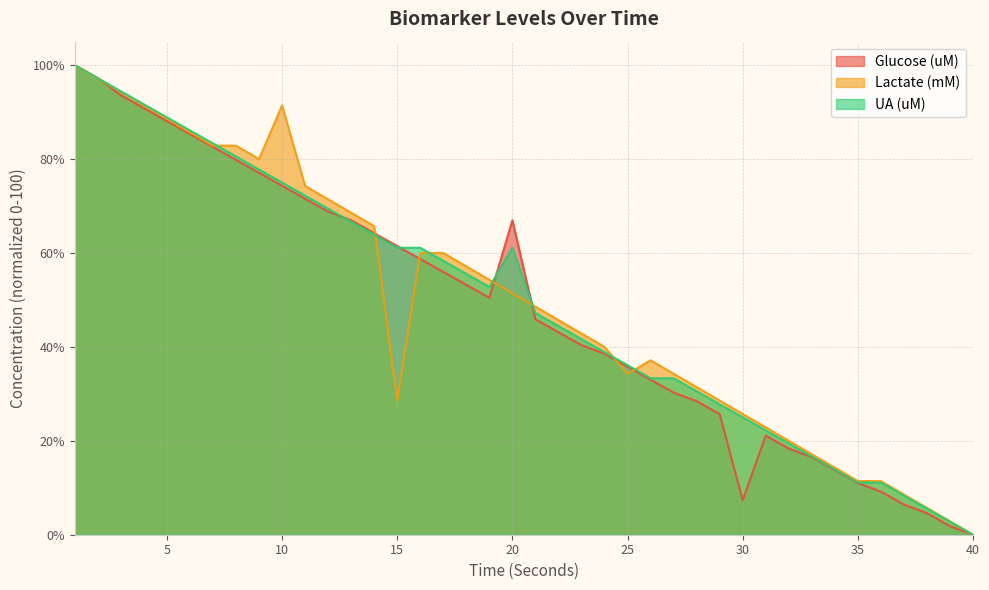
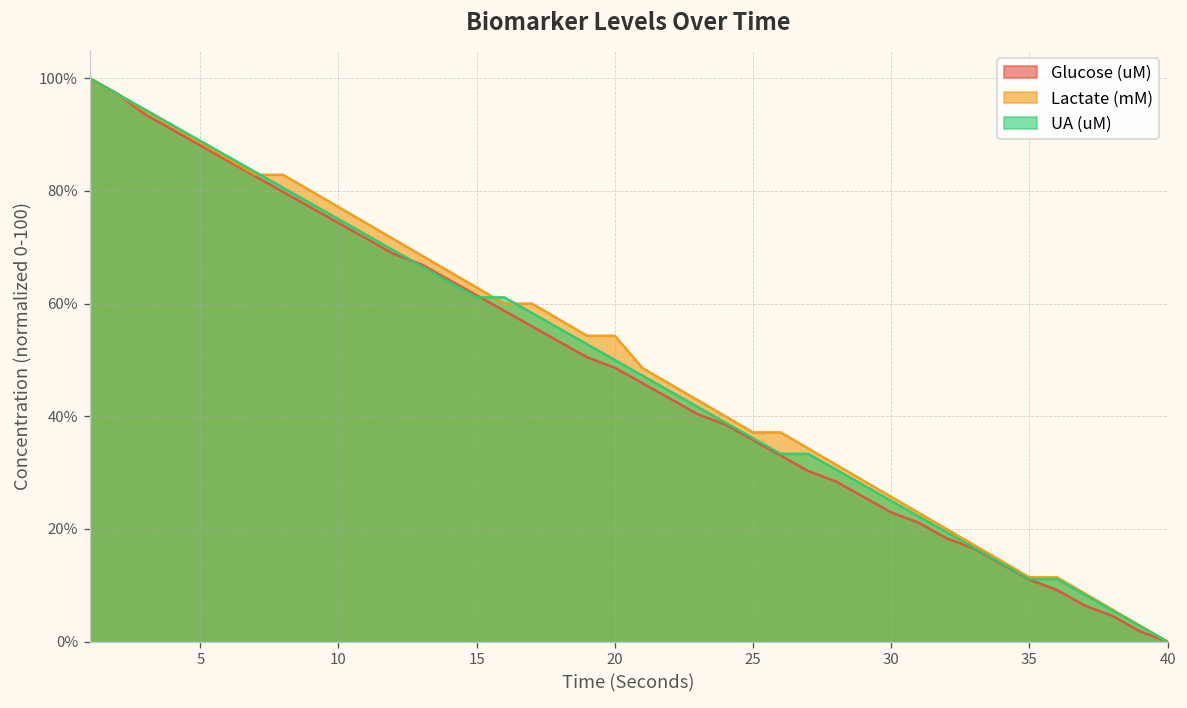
Lactate (mM), 10: 91% -> 77%
Lactate (mM), 15: 29% -> 63%
Glucose (uM), 20: 67% -> 49%
Lactate (mM), 20: 51% -> 54%
UA (uM), 20: 61% -> 50%
Lactate (mM), 25: 34% -> 37%
Glucose (uM), 30: 7% -> 23%
